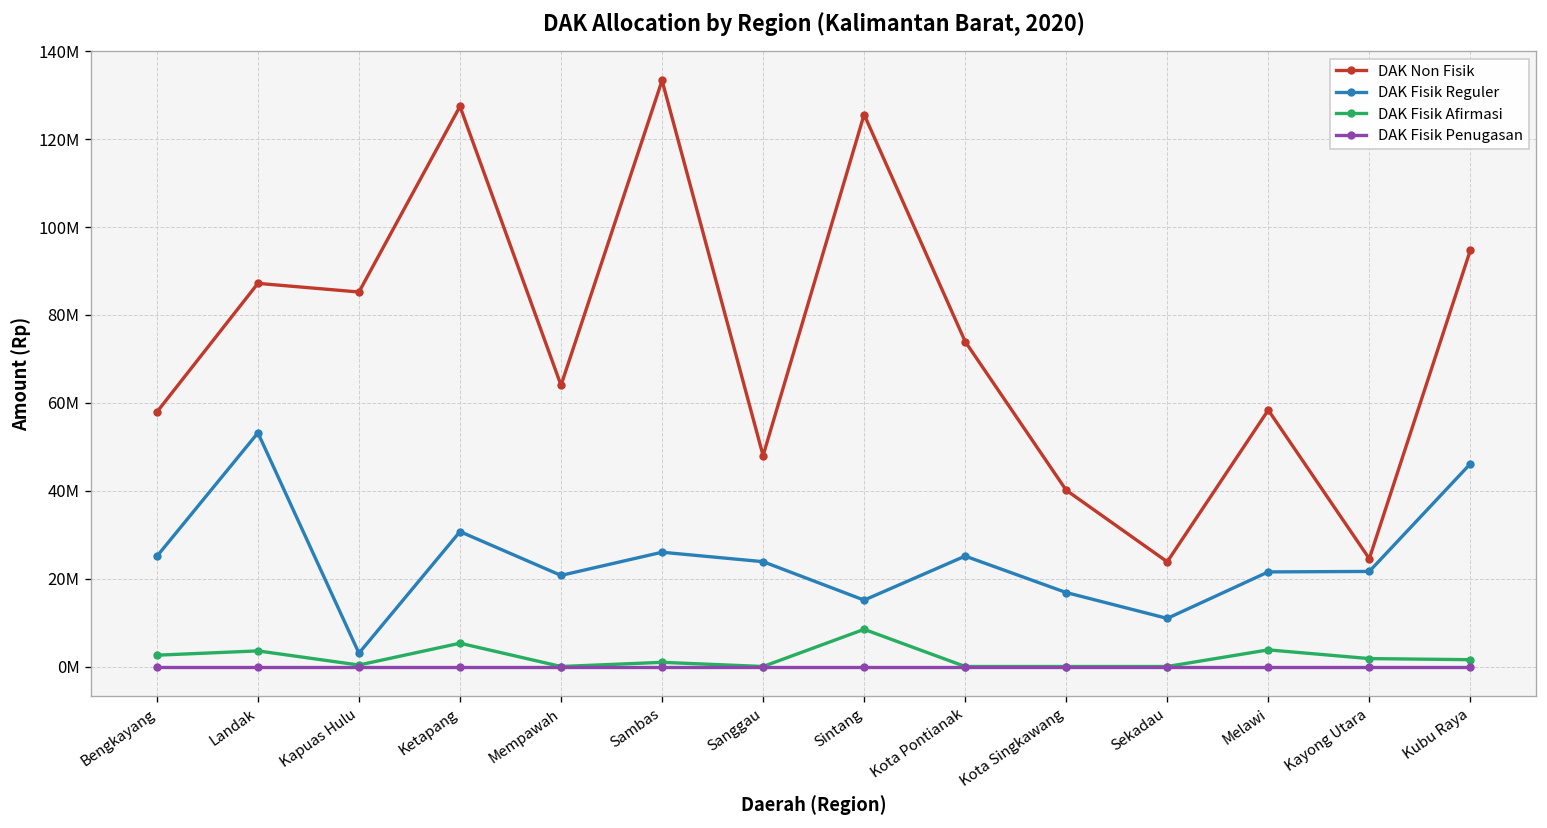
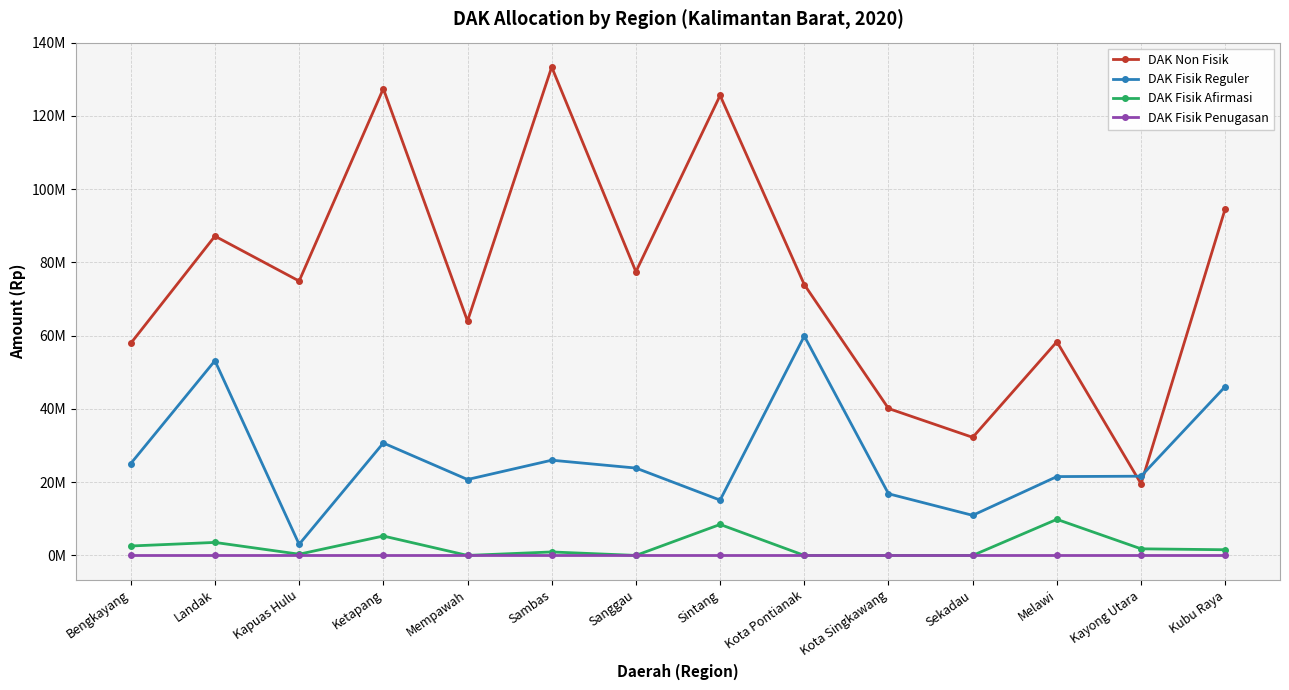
DAK Non Fisik, Kapuas Hulu: 85000000 -> 75000000
DAK Non Fisik, Sanggau: 48000000 -> 77000000
DAK Fisik Reguler, Kota Pontianak: 25000000 -> 60000000
DAK Non Fisik, Sekadau: 24000000 -> 32000000
DAK Fisik Afirmasi, Melawi: 4000000 -> 10000000
DAK Non Fisik, Kayong Utara: 25000000 -> 20000000
